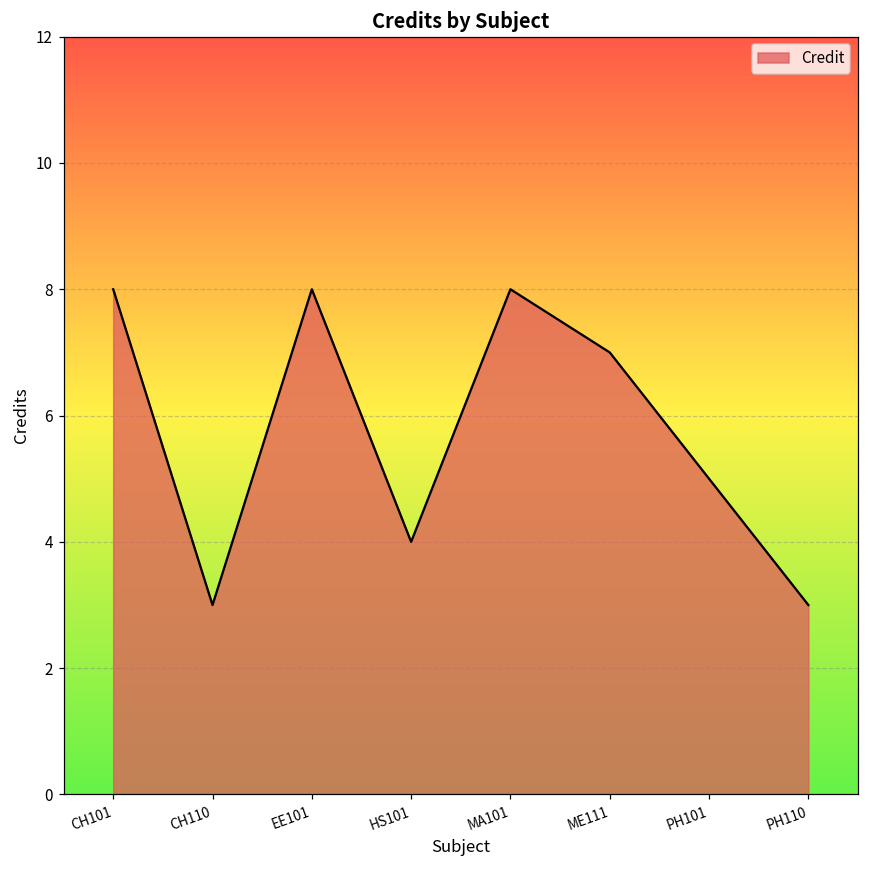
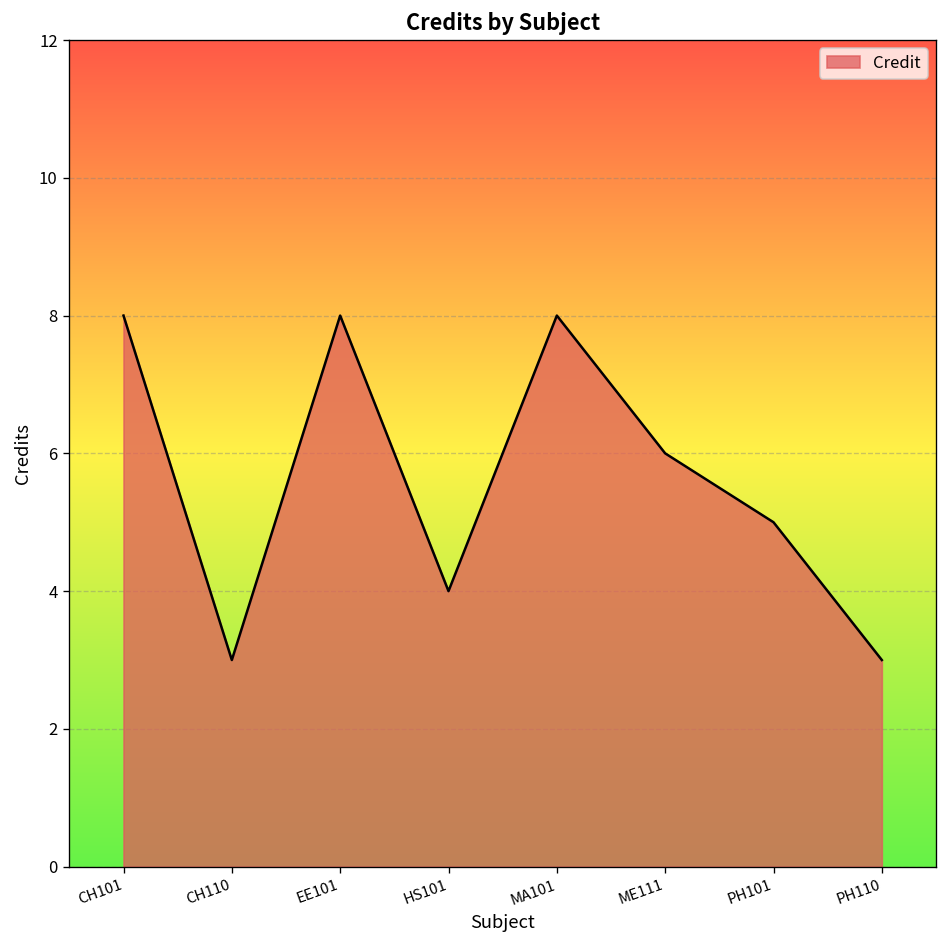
ME111: 7 -> 6
